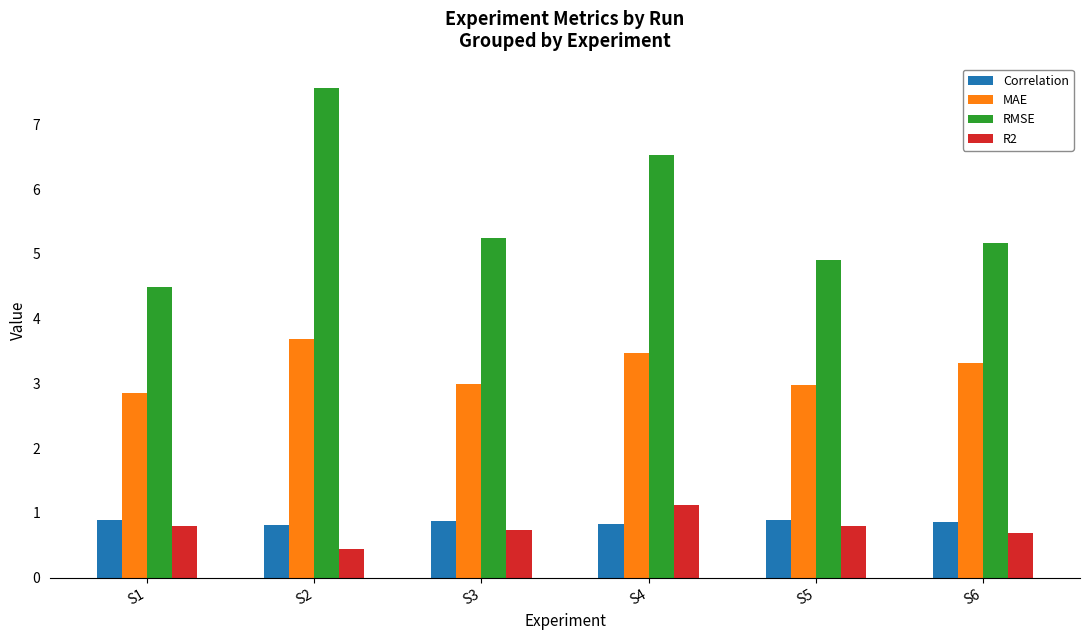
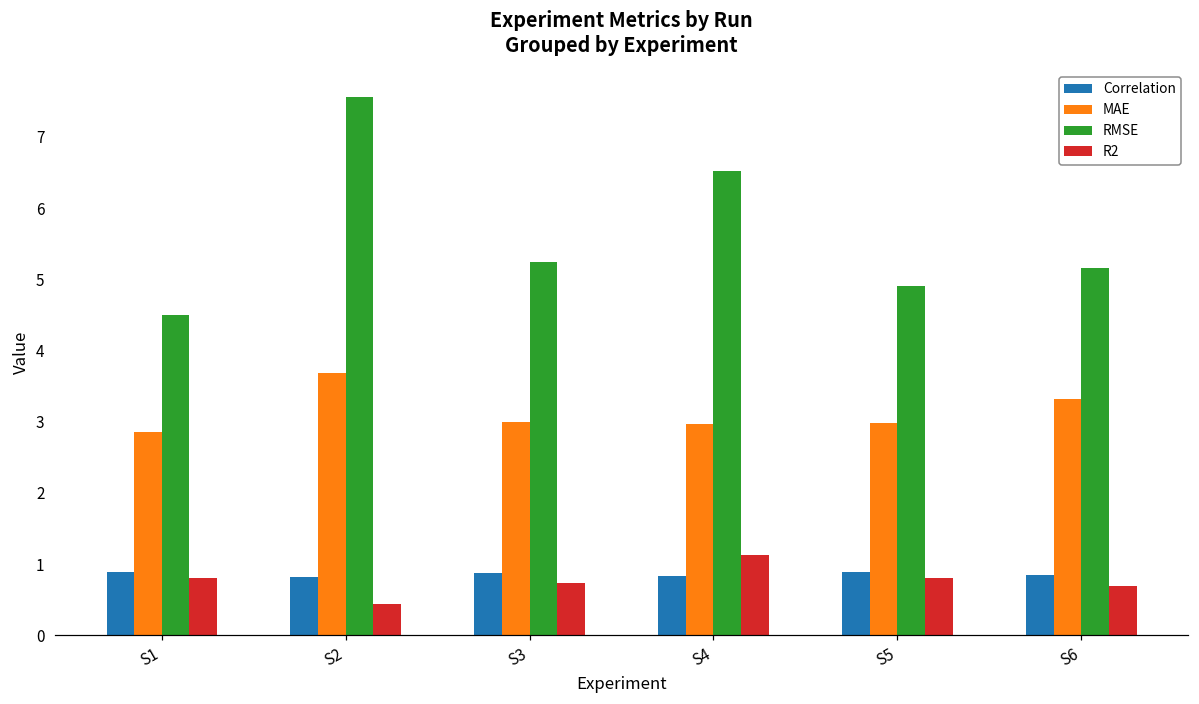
MAE, S4: 3.5 -> 3.0
